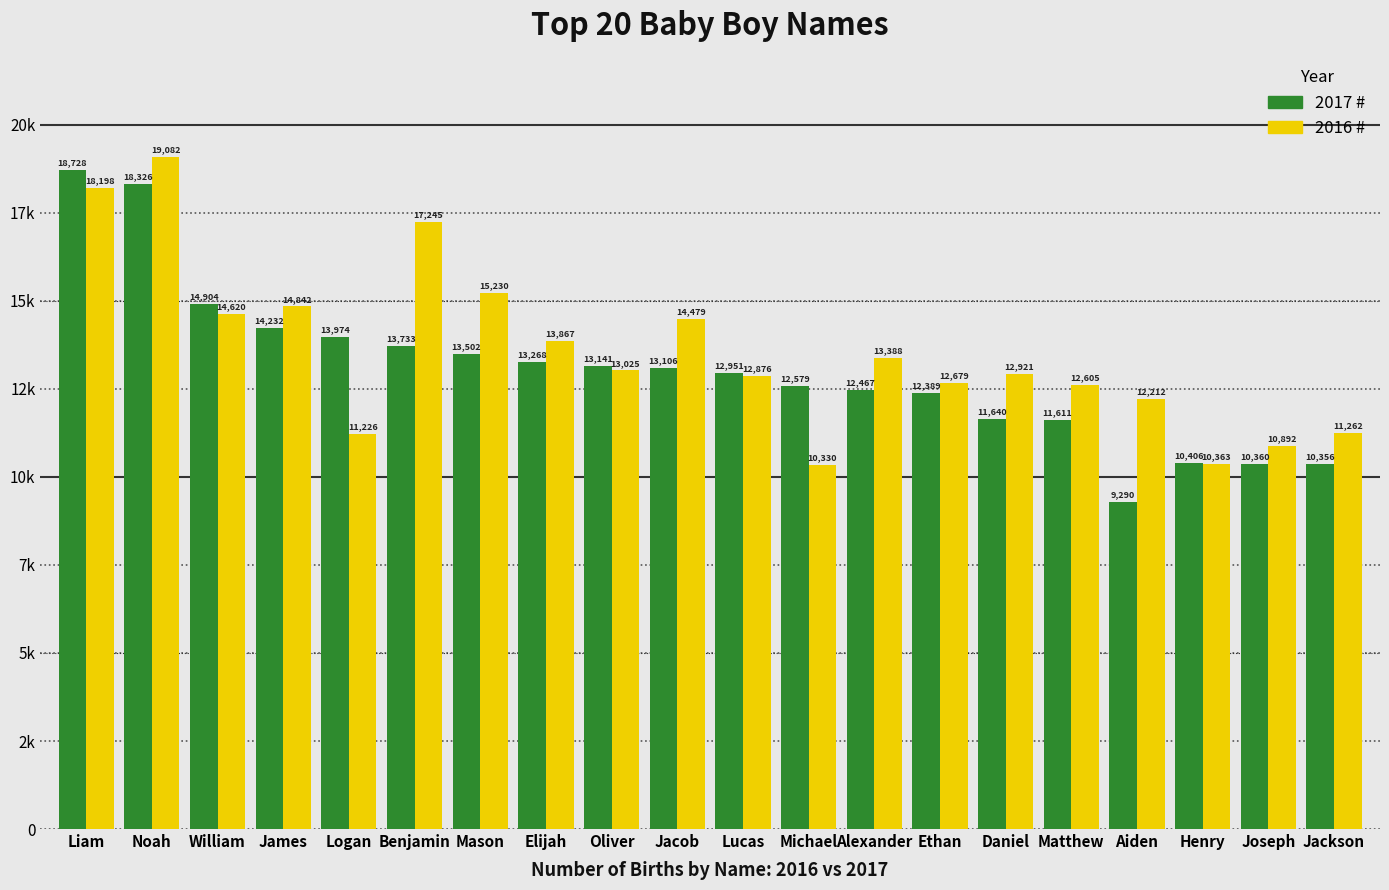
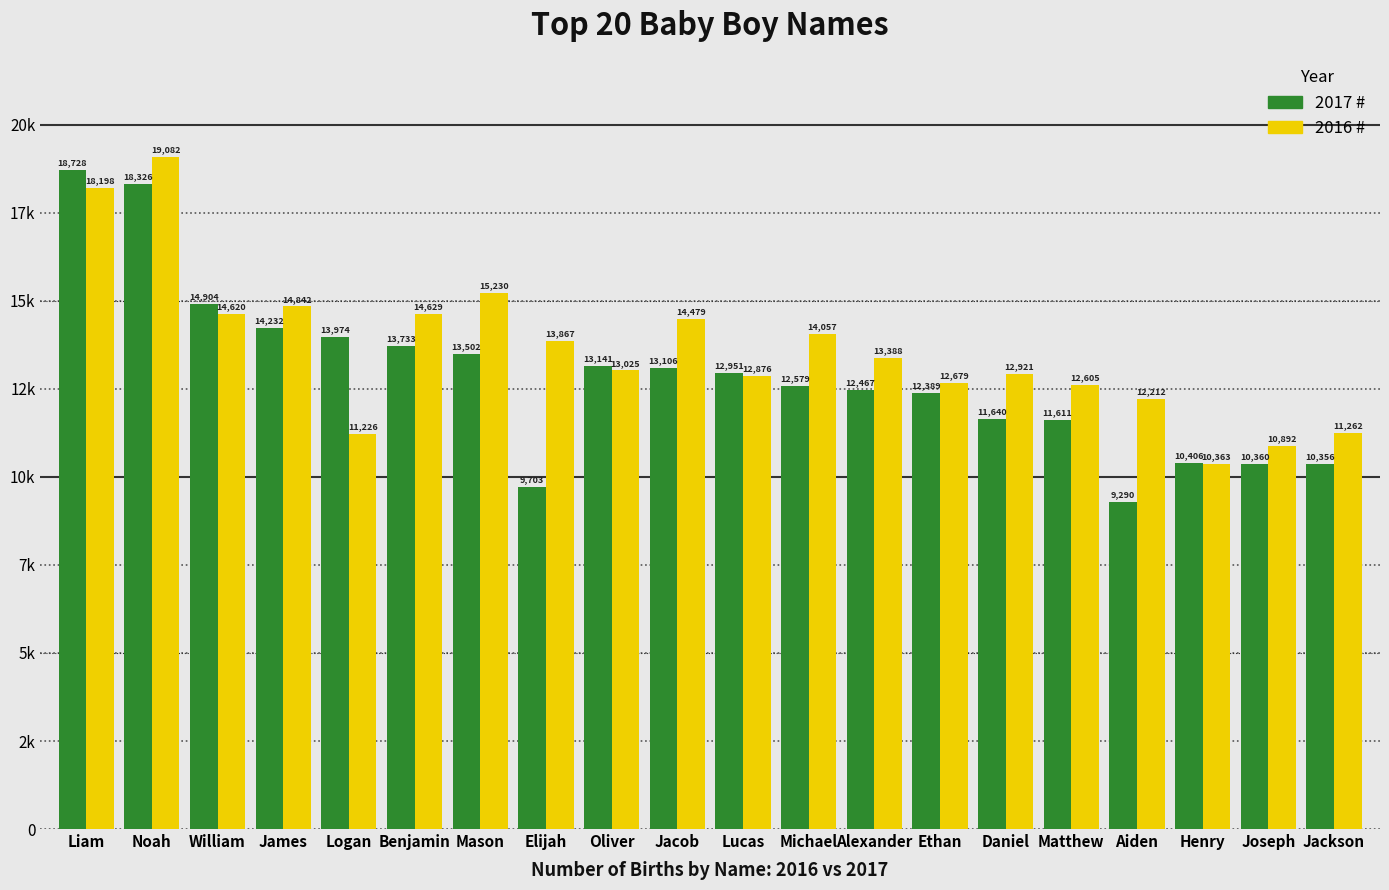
2016 #, Benjamin: 17,245 -> 14,629
2017 #, Elijah: 13,268 -> 9,703
2016 #, Michael: 10,330 -> 14,057
